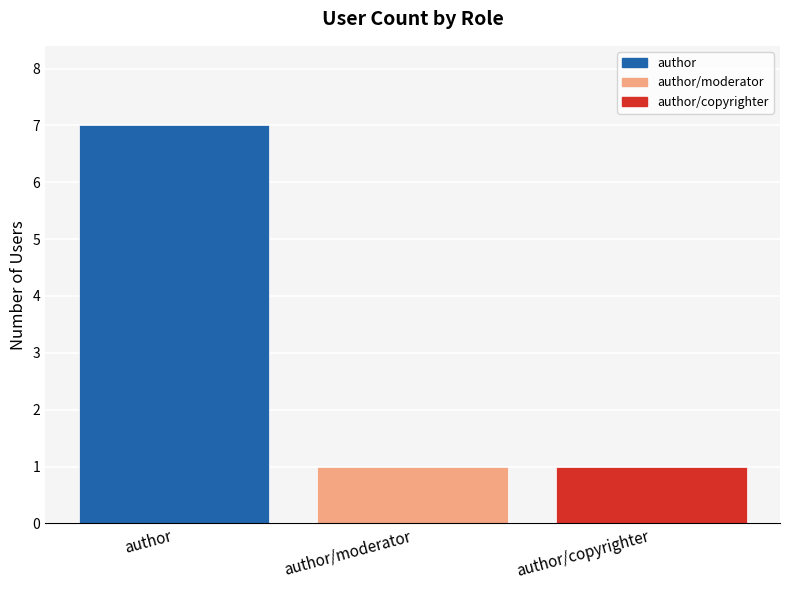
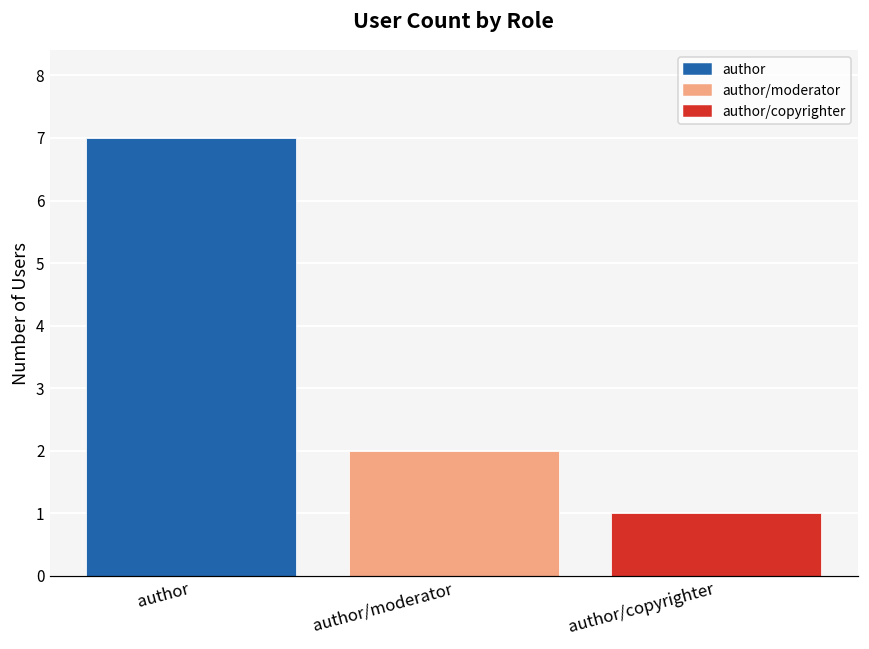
author/moderator: 1 -> 2
